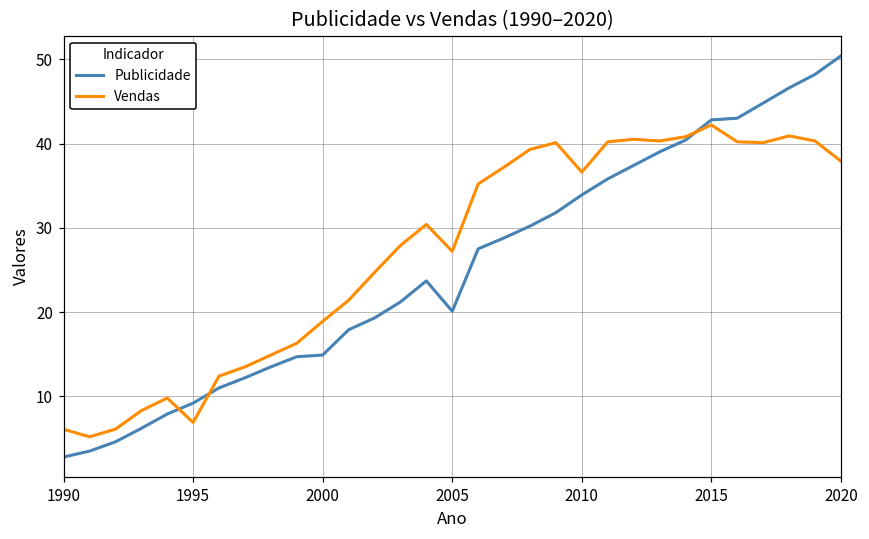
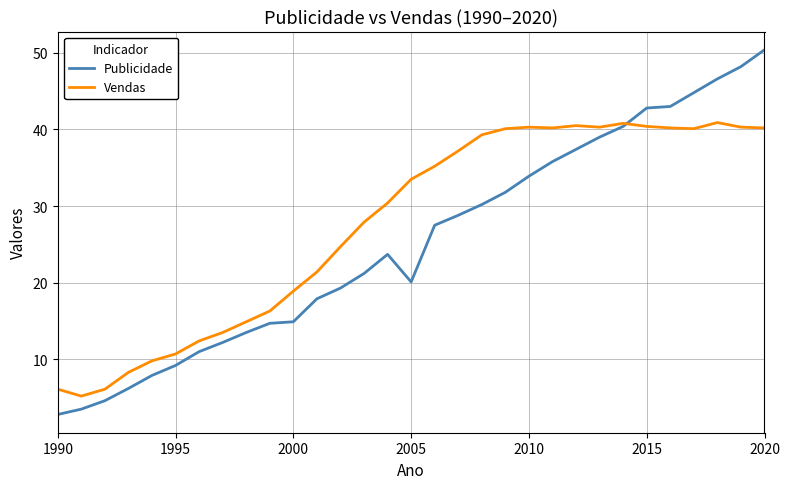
Vendas, 1995: 7 -> 11
Vendas, 2005: 27 -> 34
Vendas, 2010: 37 -> 40
Vendas, 2015: 42 -> 40
Vendas, 2020: 38 -> 40
